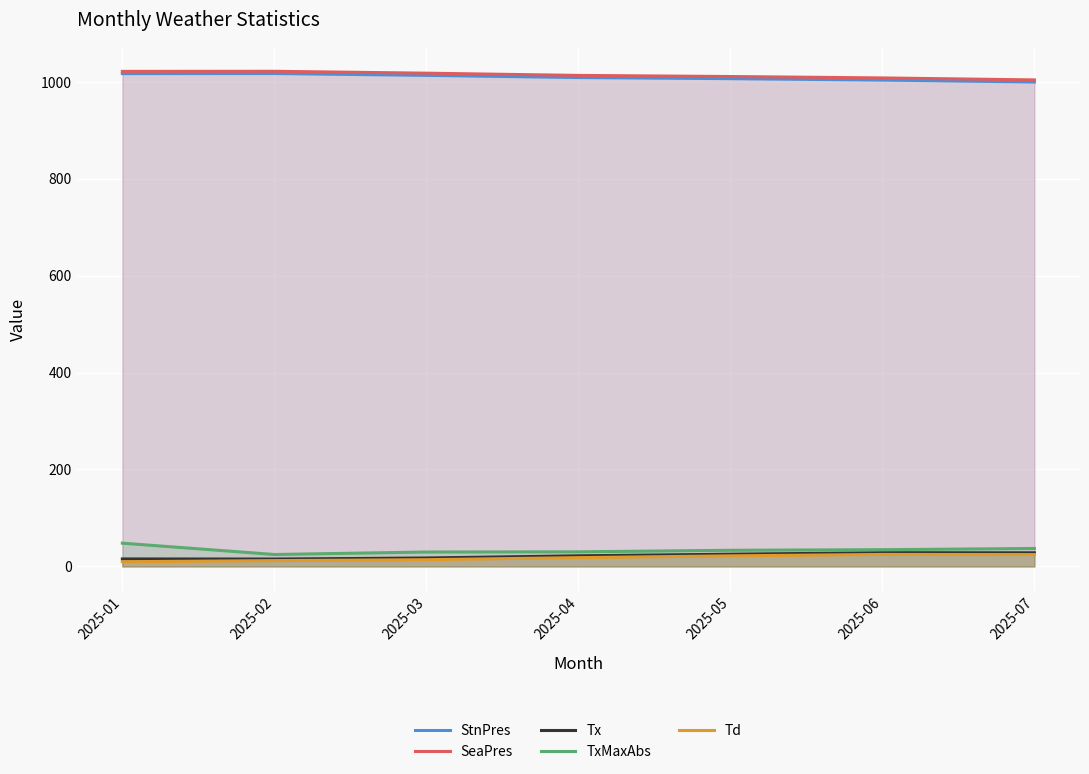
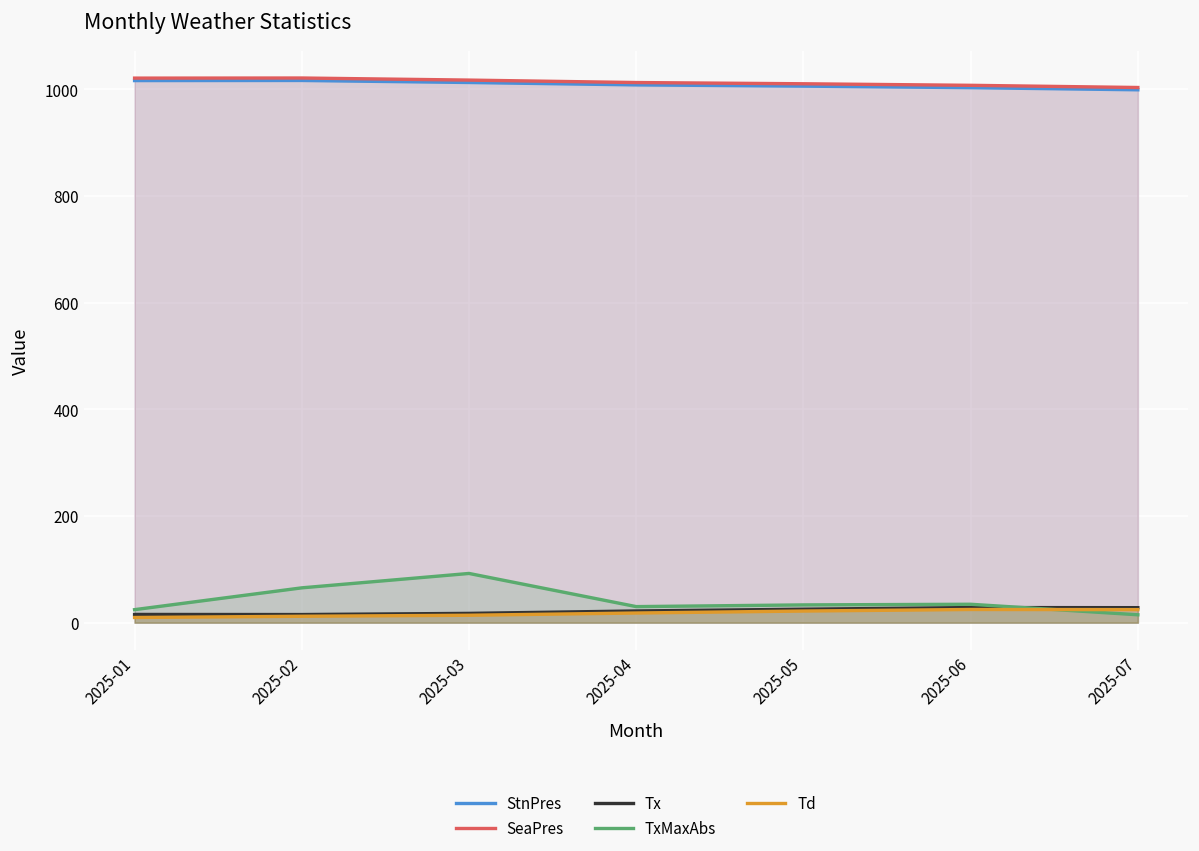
TxMaxAbs, 2025-01: 50 -> 20
TxMaxAbs, 2025-02: 20 -> 70
TxMaxAbs, 2025-03: 30 -> 90
TxMaxAbs, 2025-07: 40 -> 10
